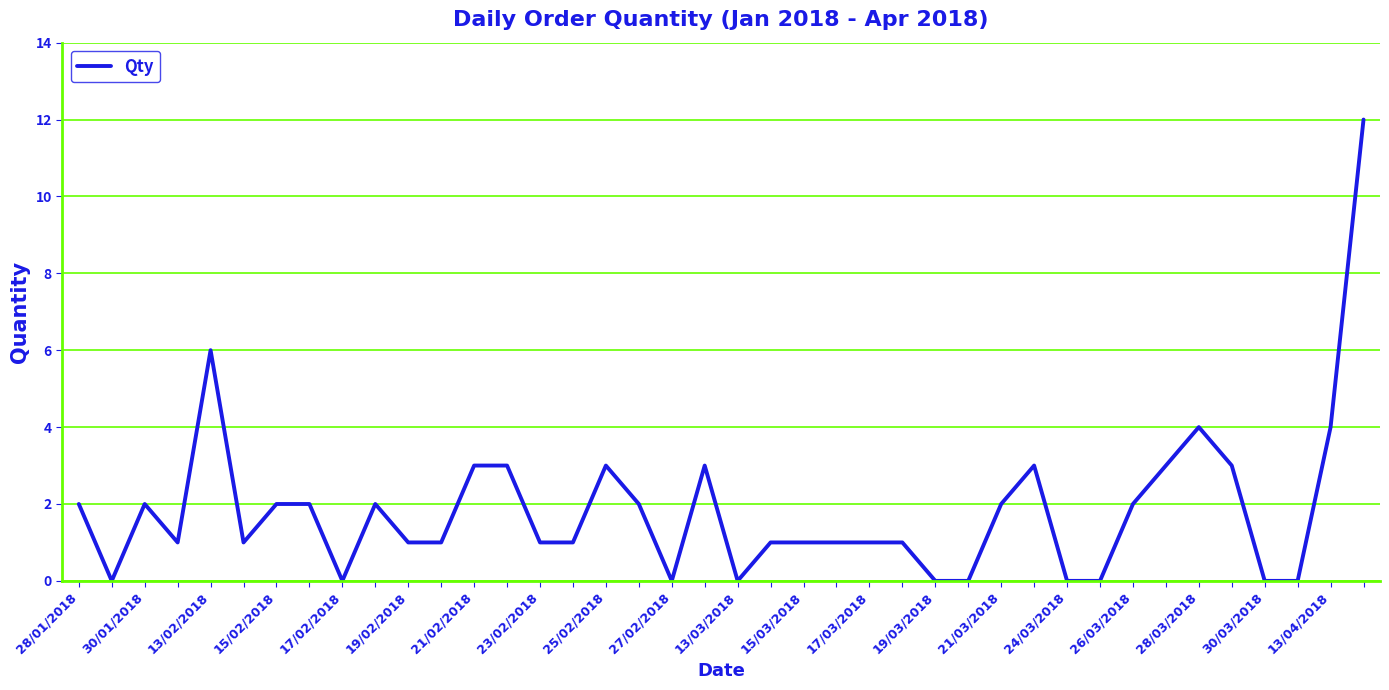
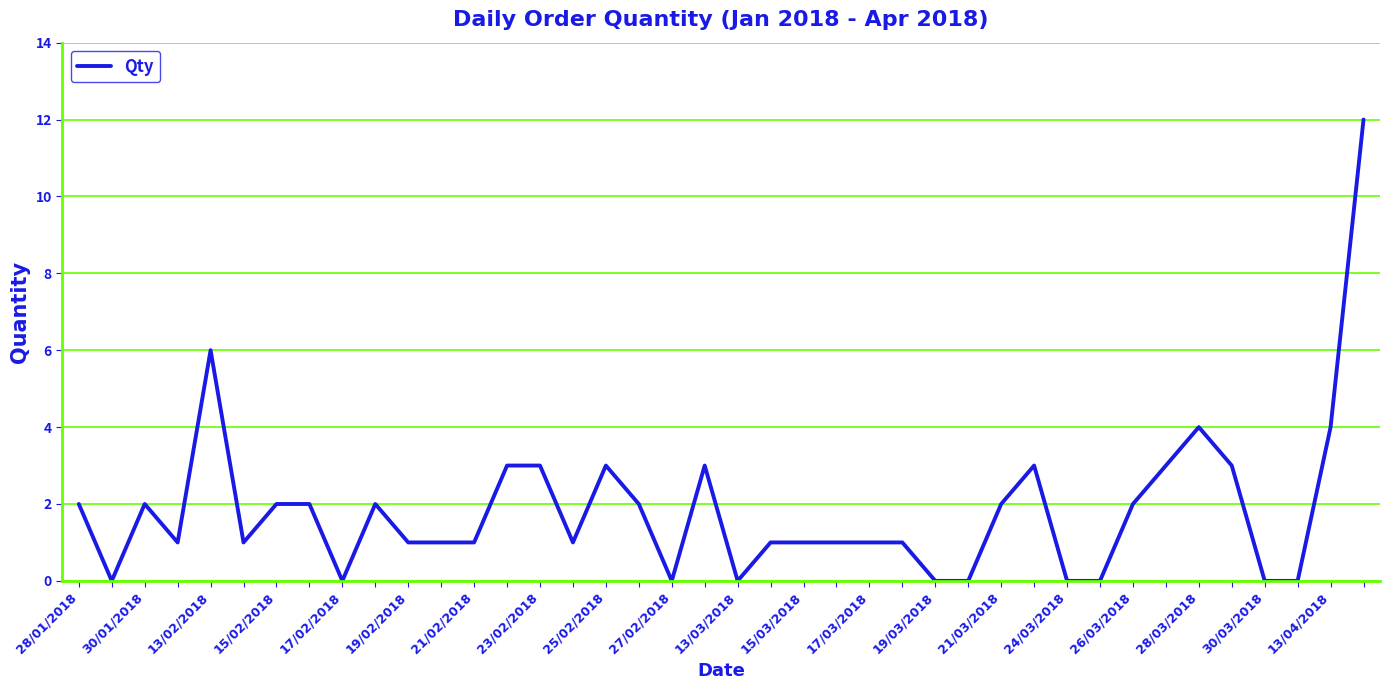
21/02/2018: 3 -> 1
23/02/2018: 1 -> 3
